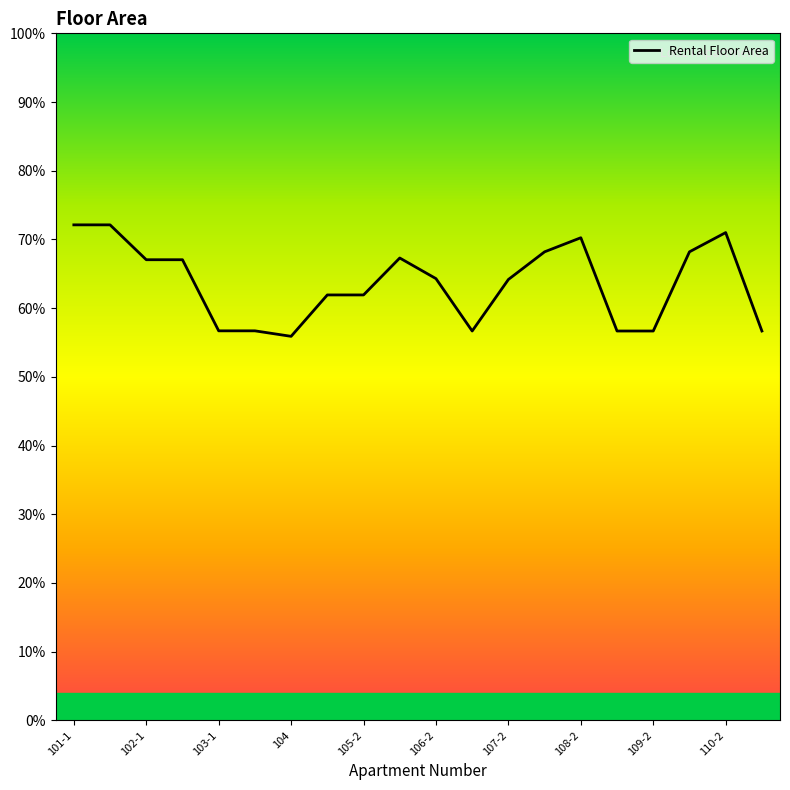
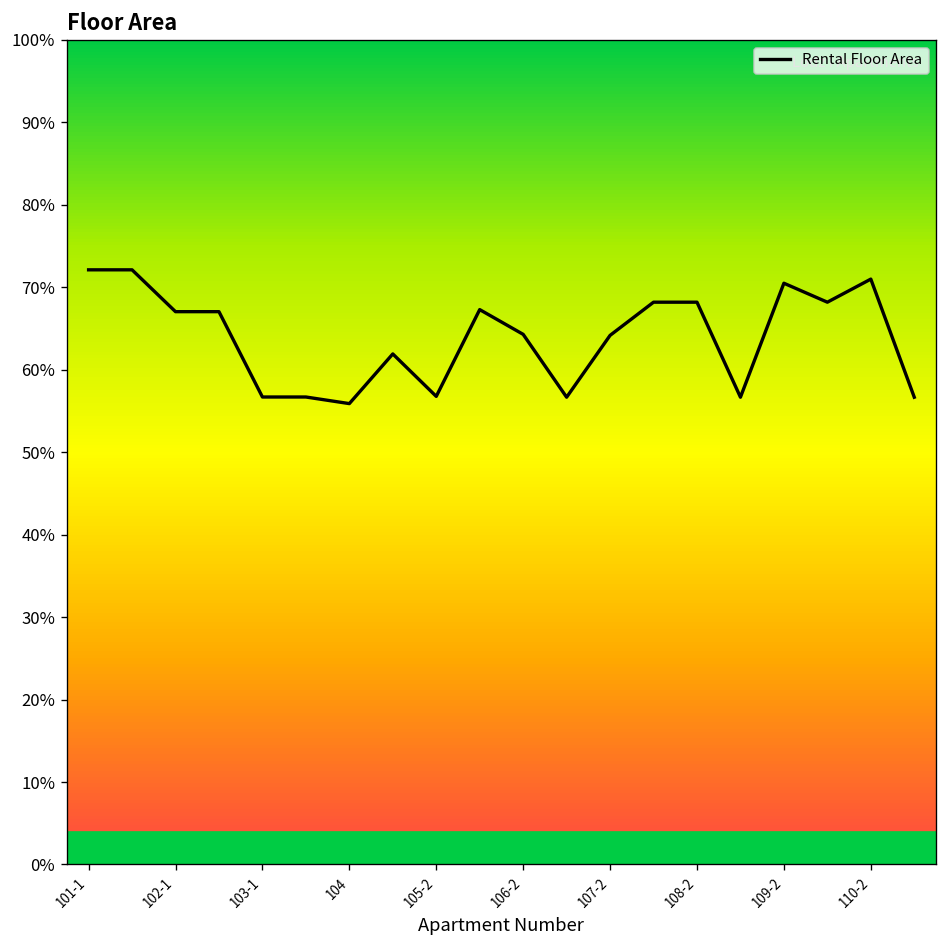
105-2: 62% -> 57%
108-2: 70% -> 68%
109-2: 57% -> 71%
